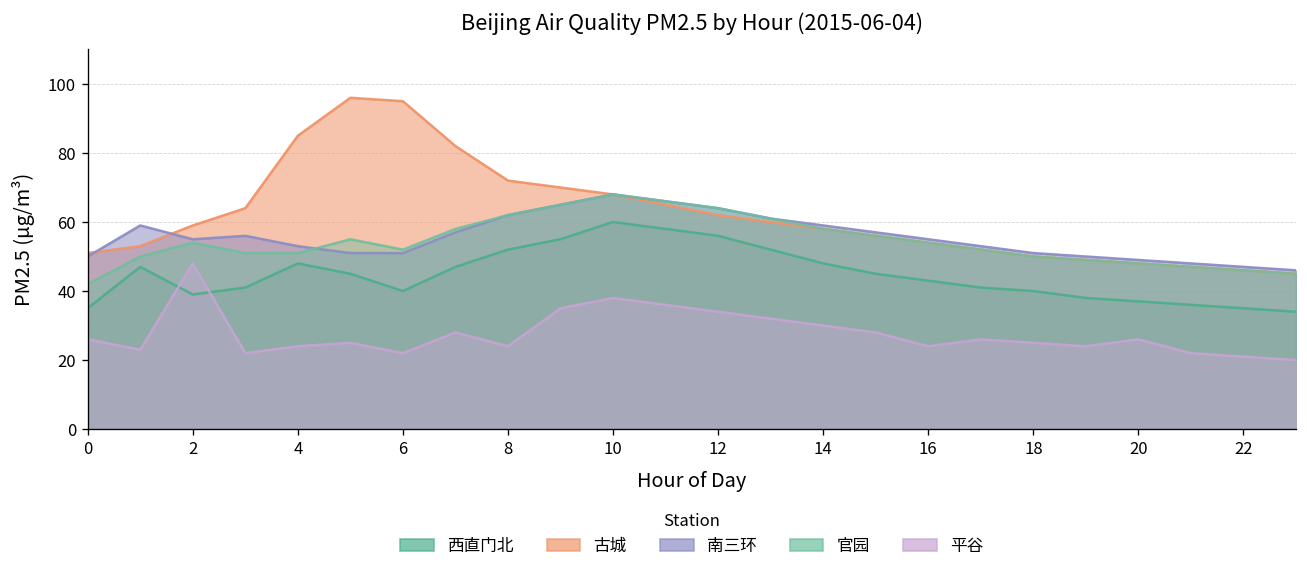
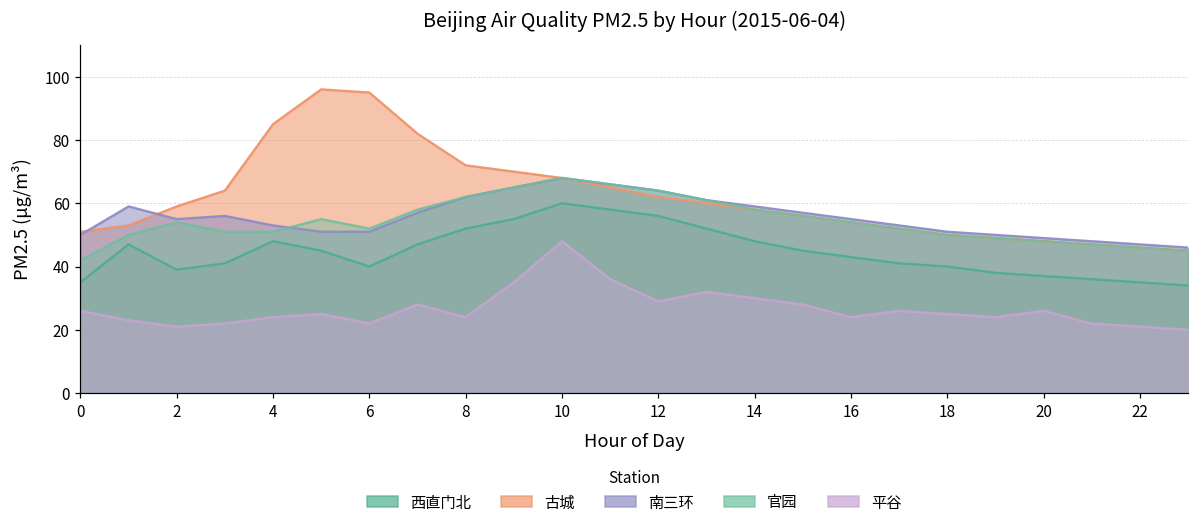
平谷, 2: 48 -> 21
平谷, 10: 38 -> 48
平谷, 12: 34 -> 29
